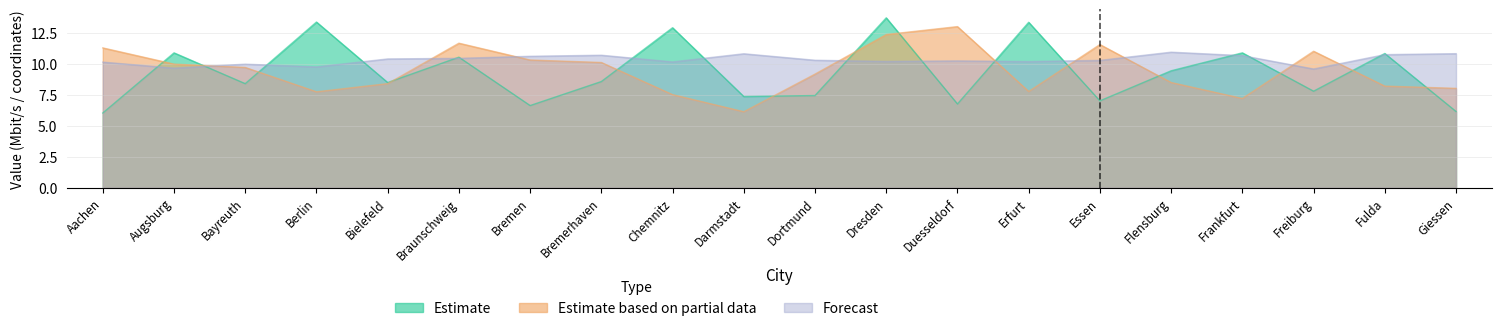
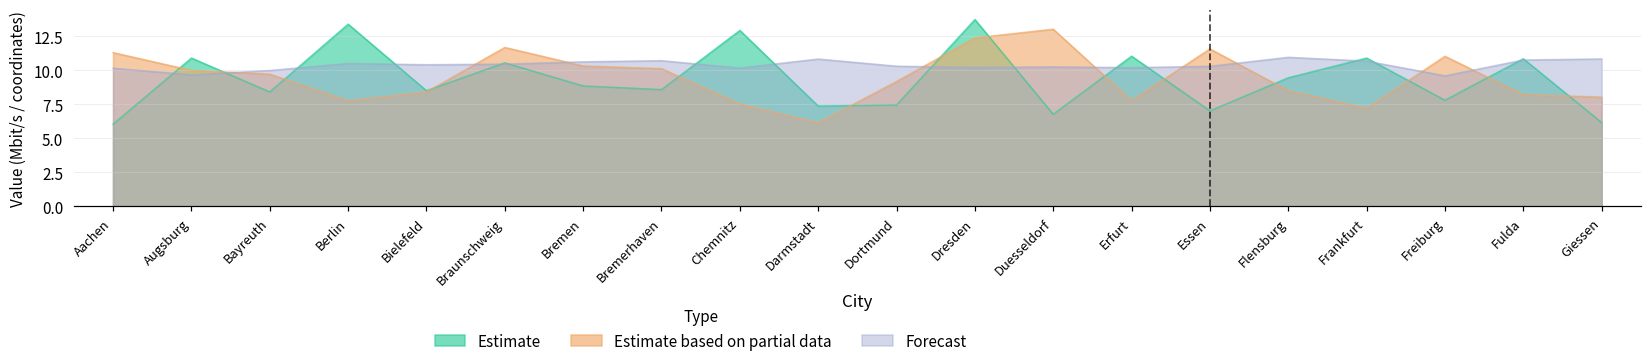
Forecast, Berlin: 9.8 -> 10.5
Estimate, Bremen: 6.6 -> 8.9
Estimate, Erfurt: 13.4 -> 11.0
